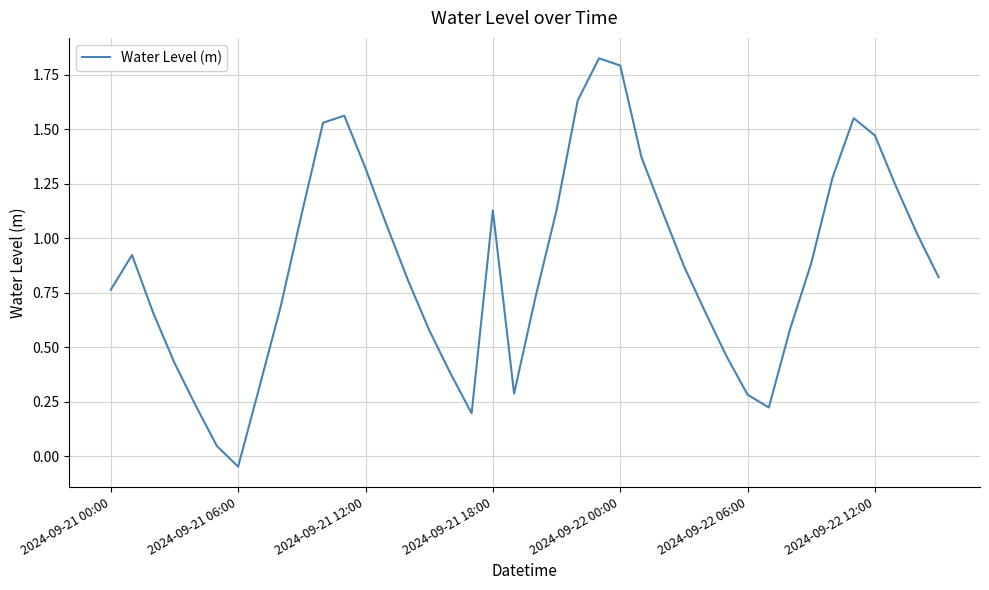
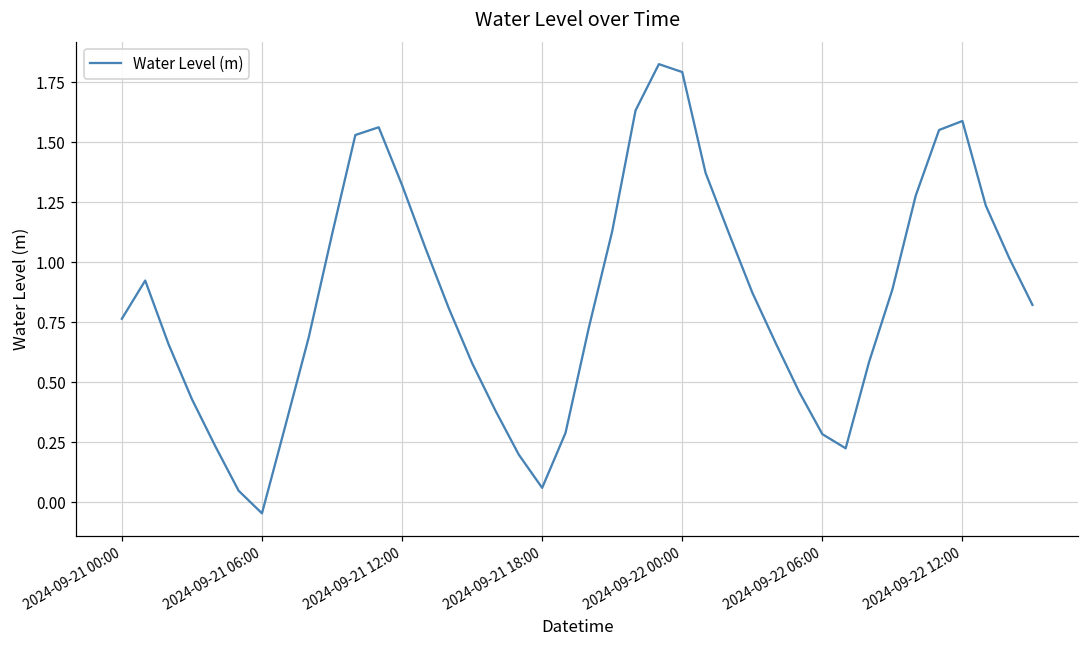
2024-09-21 18:00: 1.13 -> 0.06
2024-09-22 12:00: 1.47 -> 1.59
